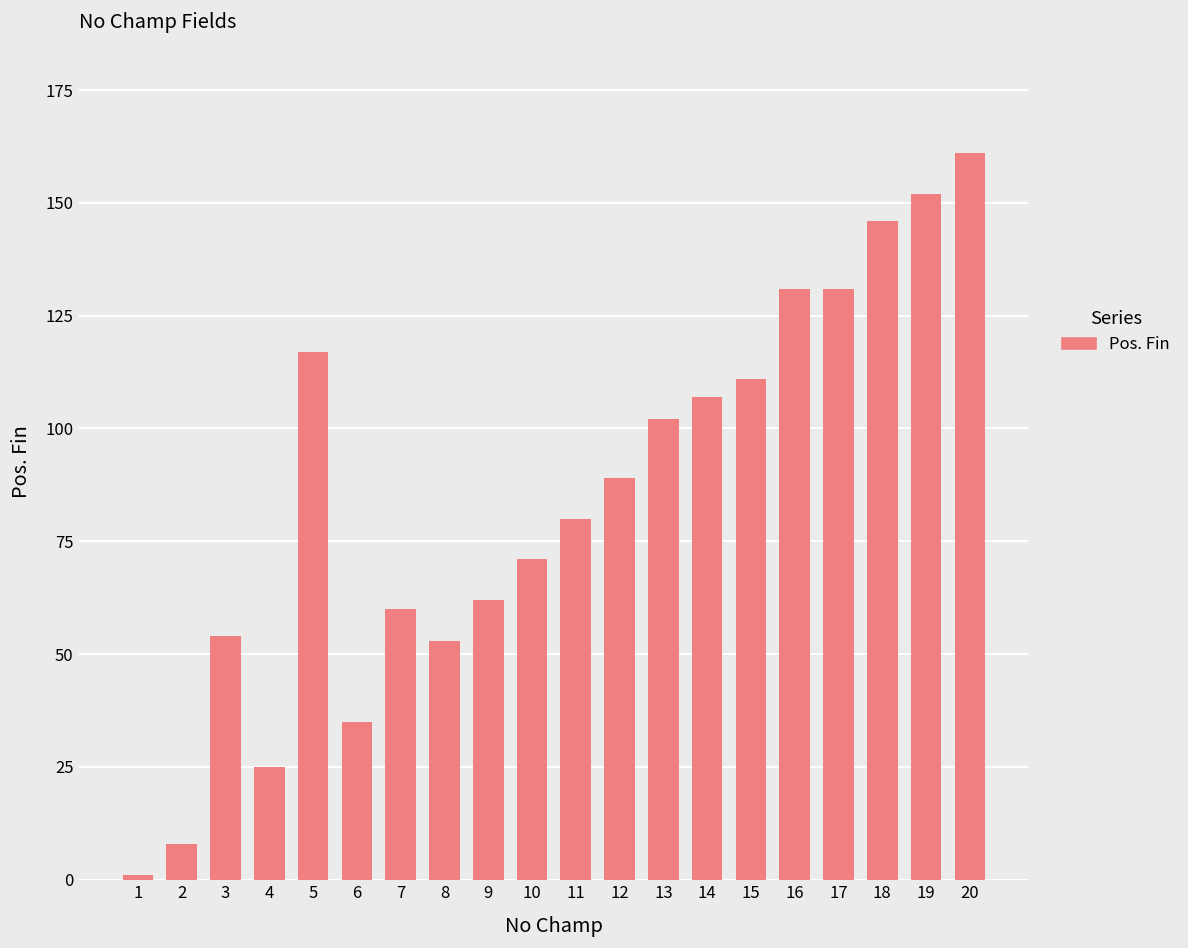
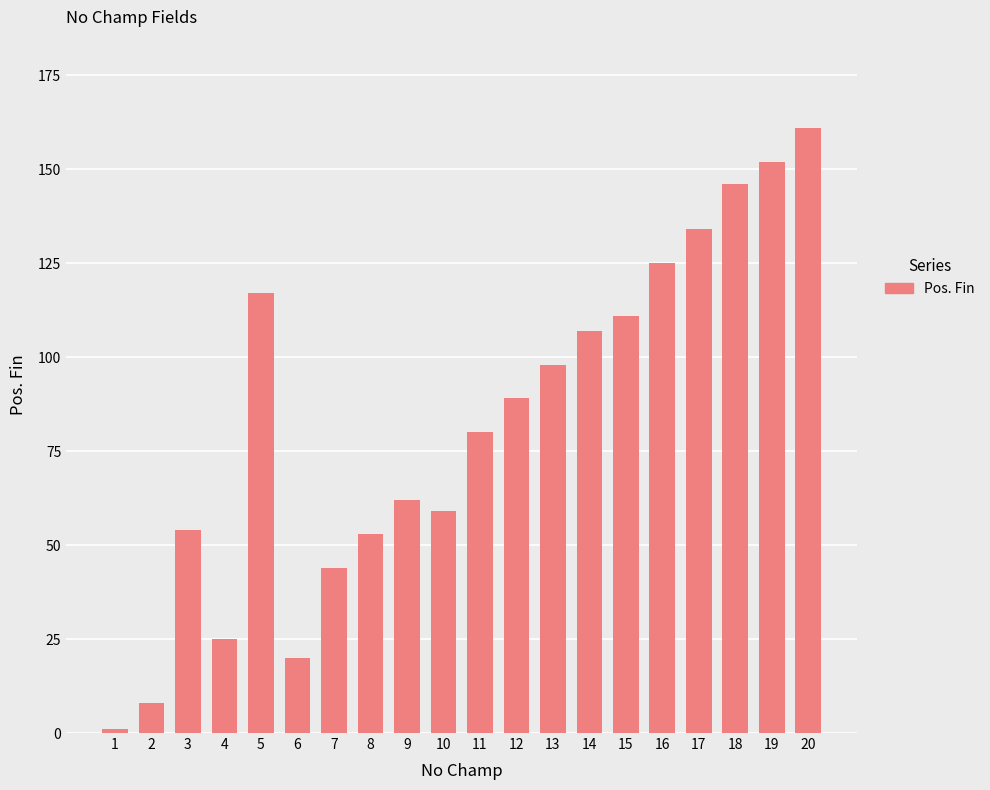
6: 35 -> 20
7: 60 -> 44
10: 71 -> 59
13: 102 -> 98
16: 131 -> 125
17: 131 -> 134
